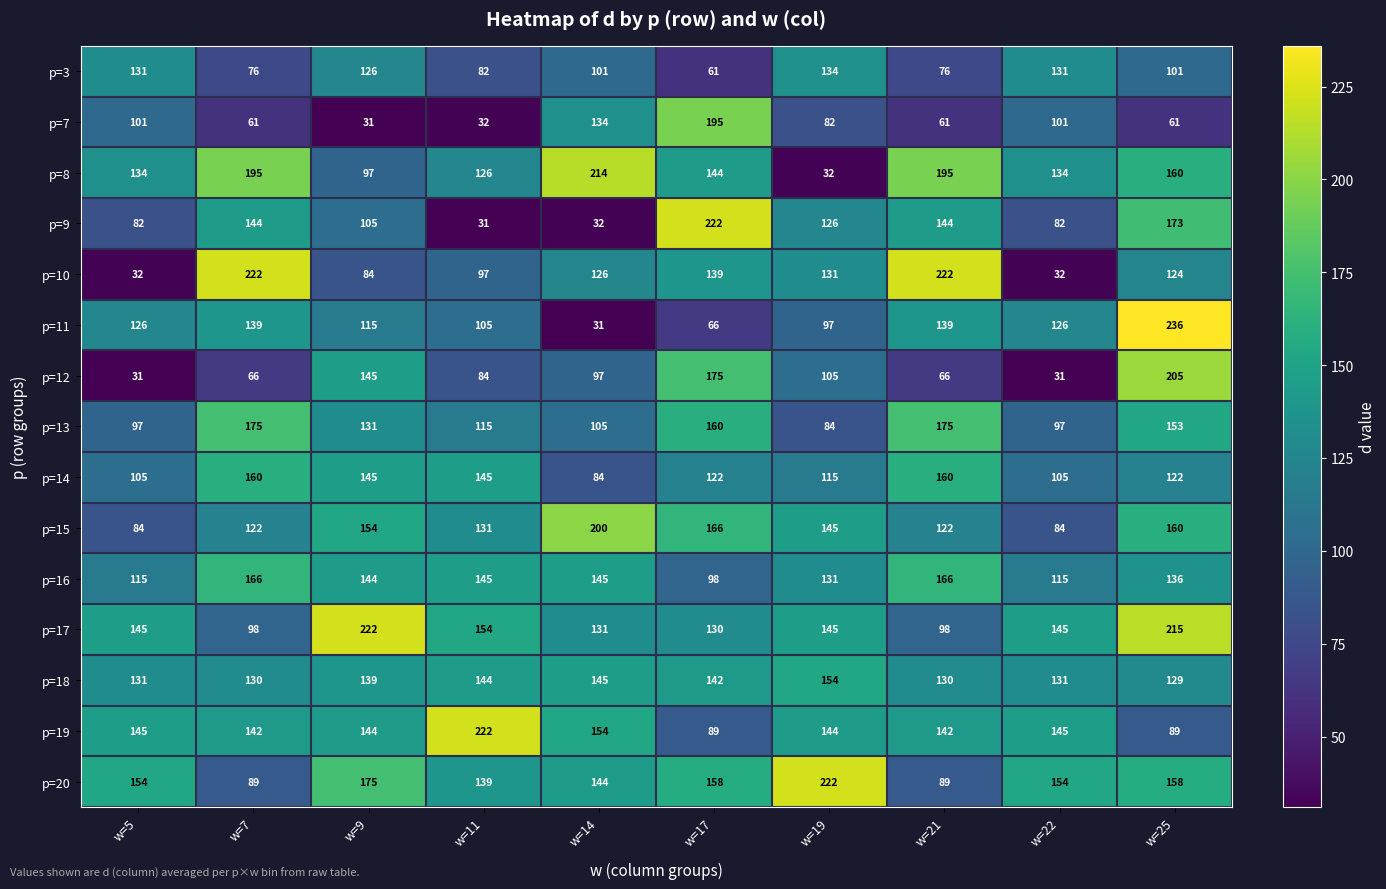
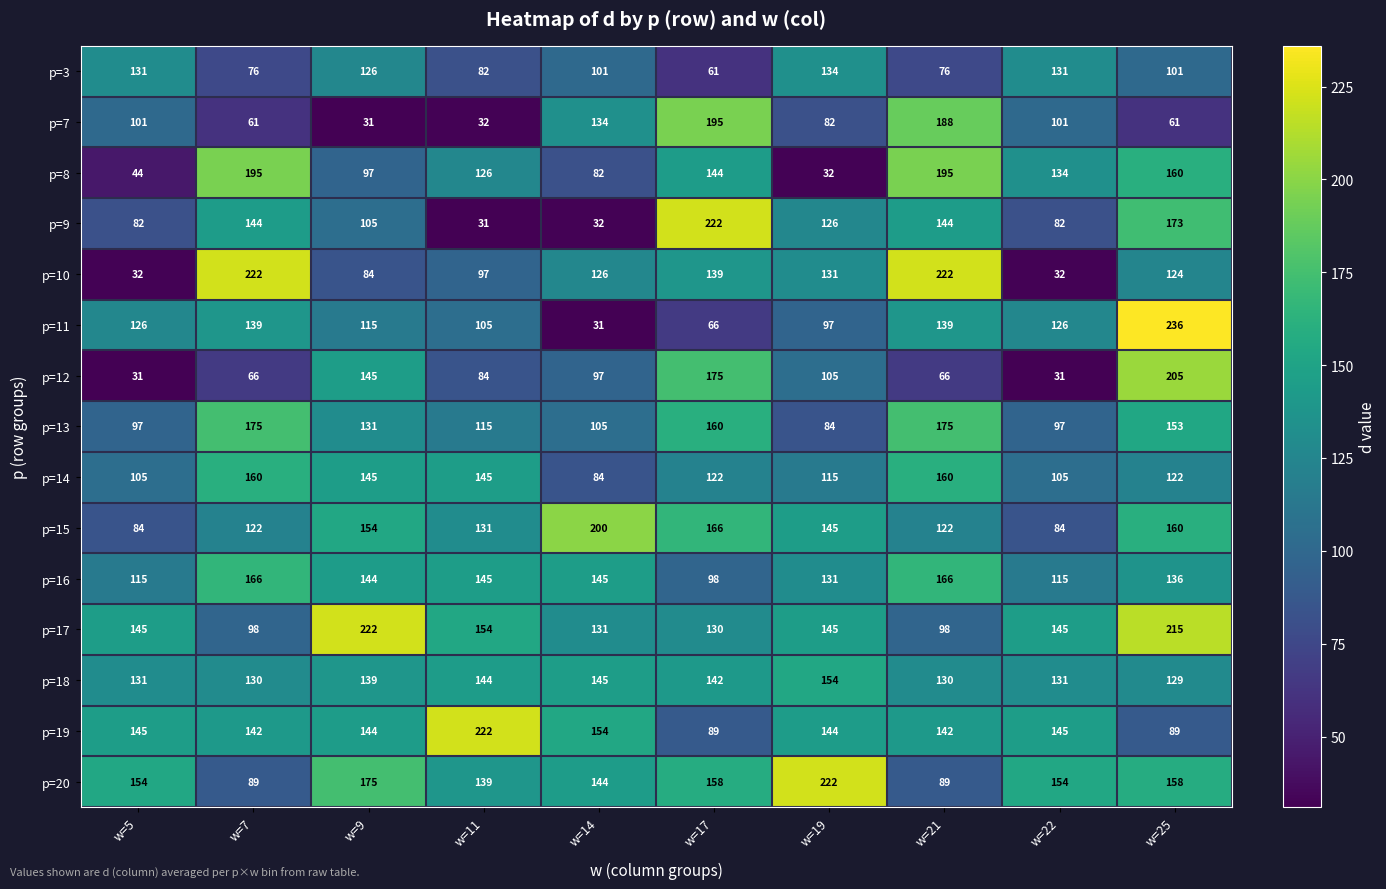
p=7, w=21: 61 -> 188
p=8, w=5: 134 -> 44
p=8, w=14: 214 -> 82
